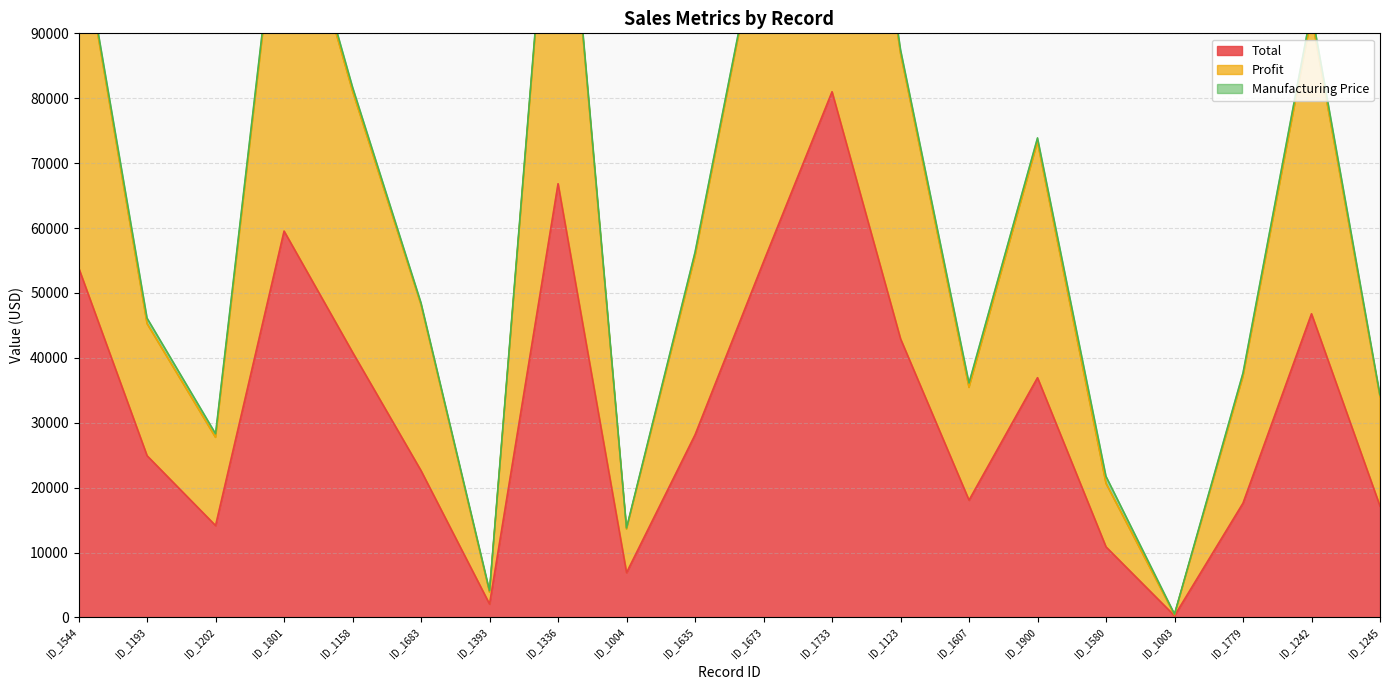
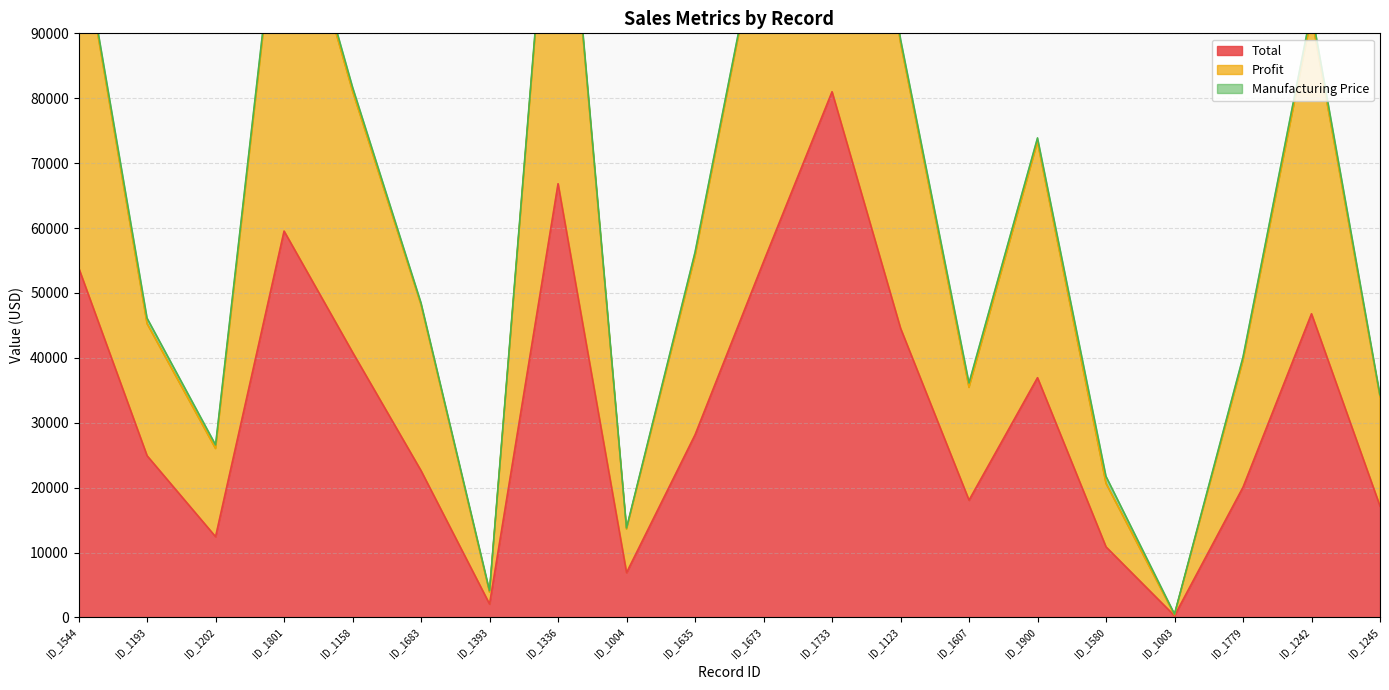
Total, ID_1202: 14000 -> 12000
Total, ID_1123: 43000 -> 45000
Total, ID_1779: 18000 -> 20000
